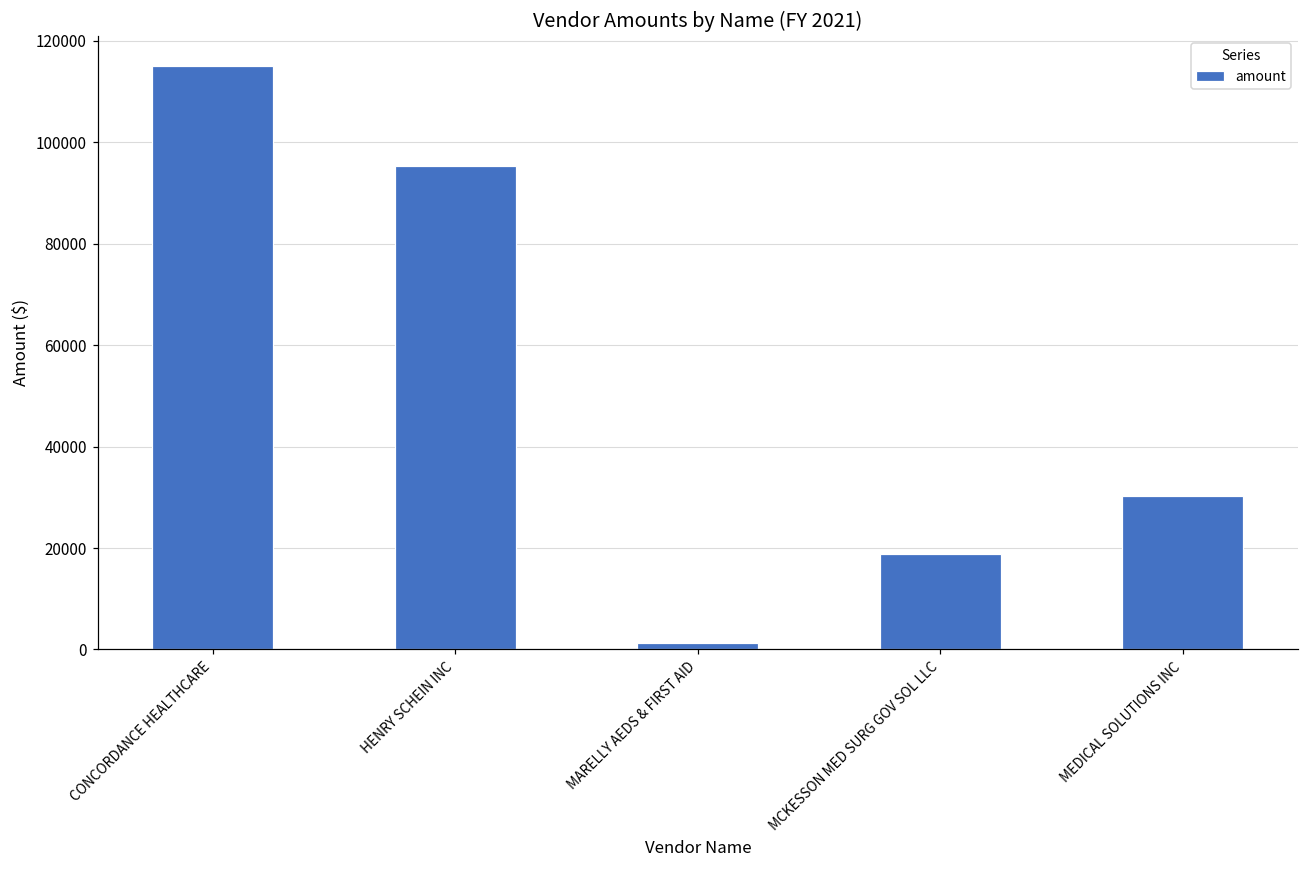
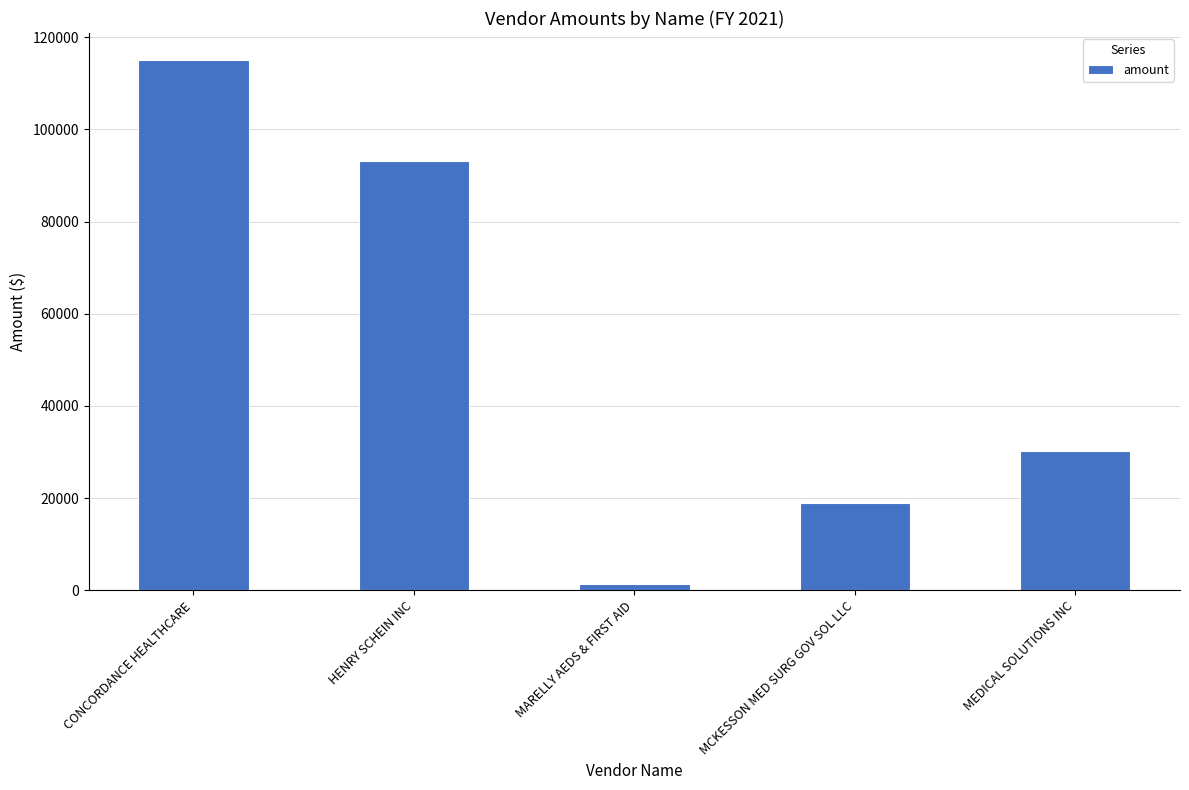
HENRY SCHEIN INC: 95000 -> 93000
